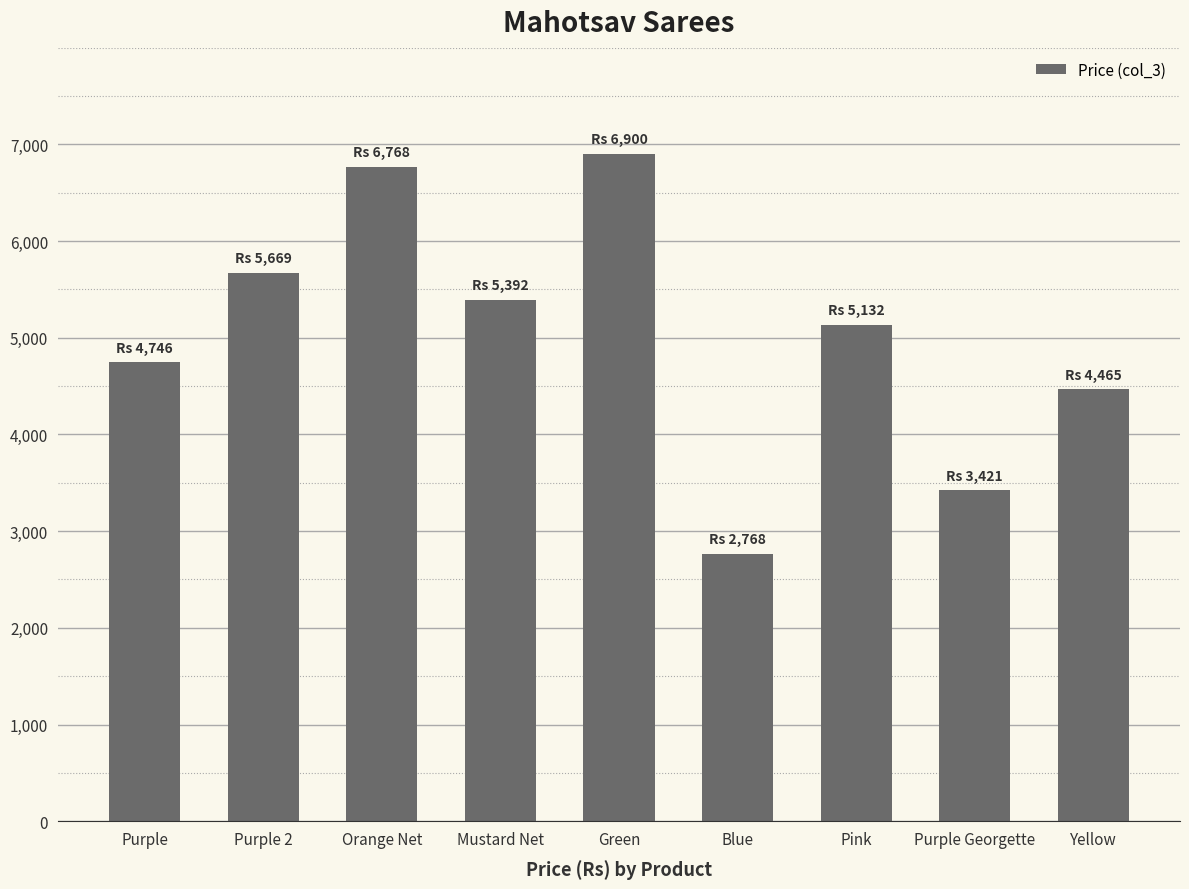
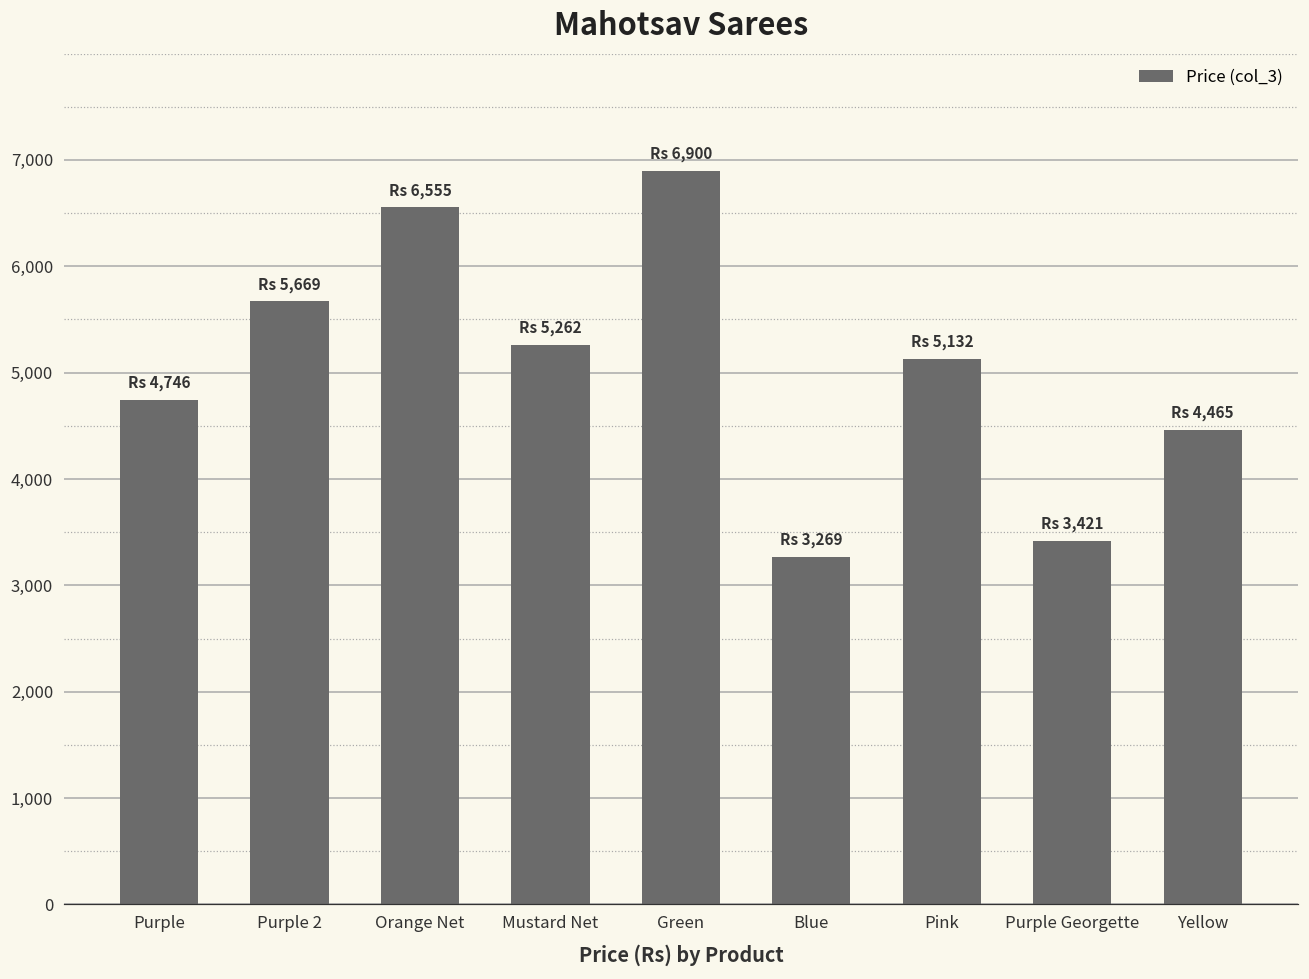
Orange Net: 6,768 -> 6,555
Mustard Net: 5,392 -> 5,262
Blue: 2,768 -> 3,269
